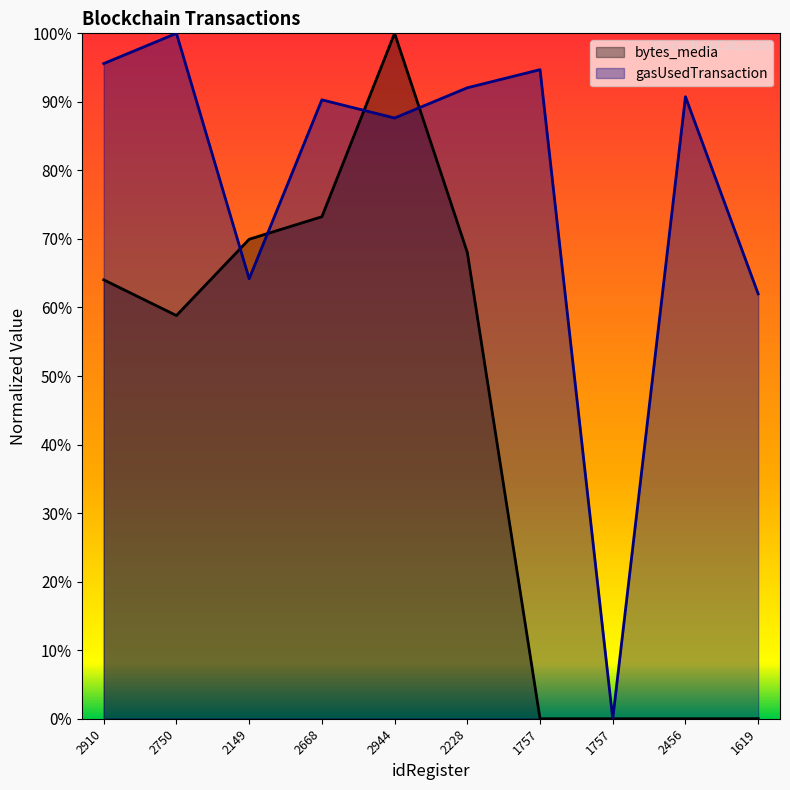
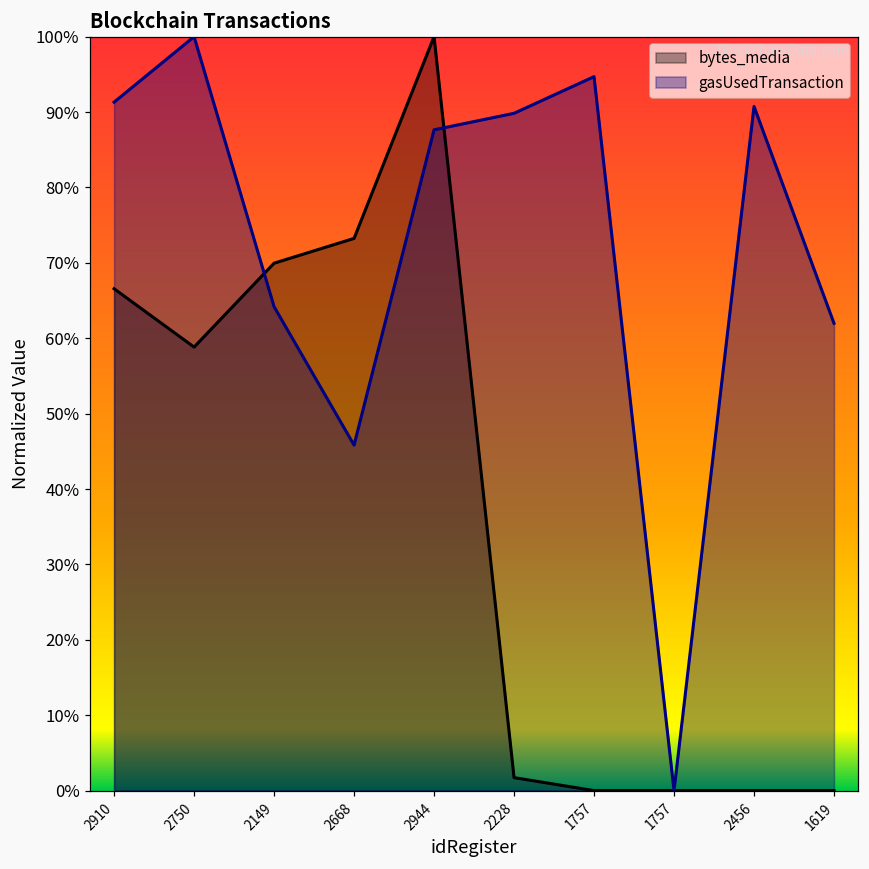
bytes_media, 2910: 64% -> 67%
gasUsedTransaction, 2910: 96% -> 91%
gasUsedTransaction, 2668: 90% -> 46%
bytes_media, 2228: 68% -> 2%
gasUsedTransaction, 2228: 92% -> 90%
